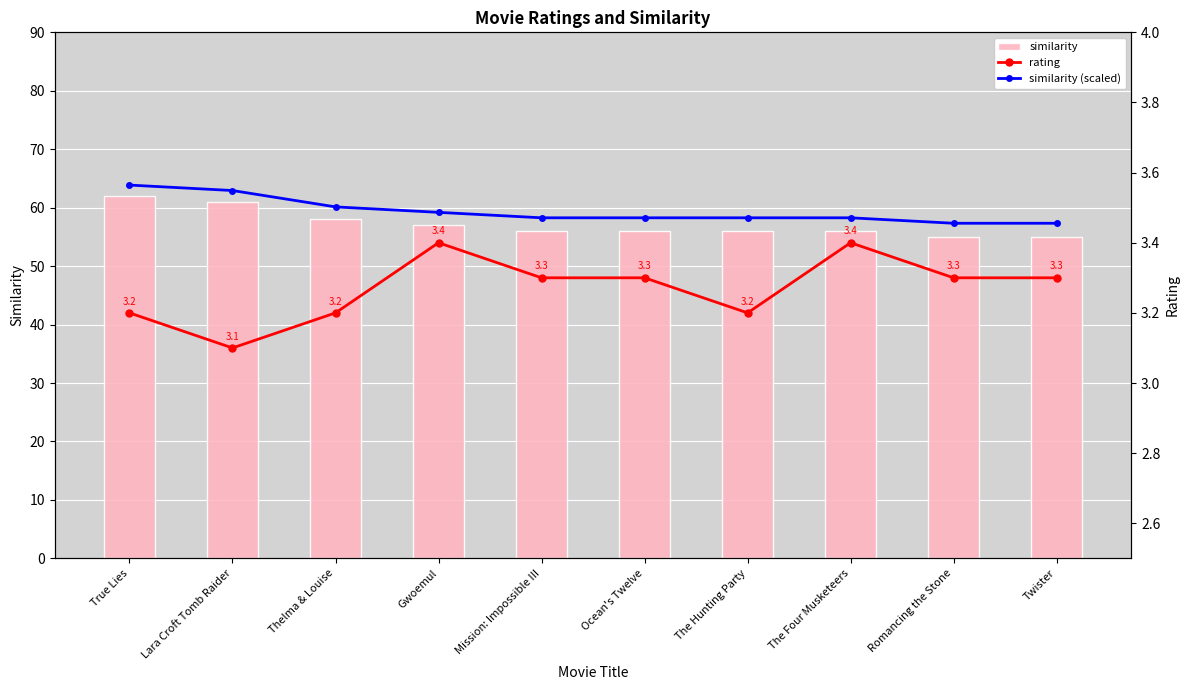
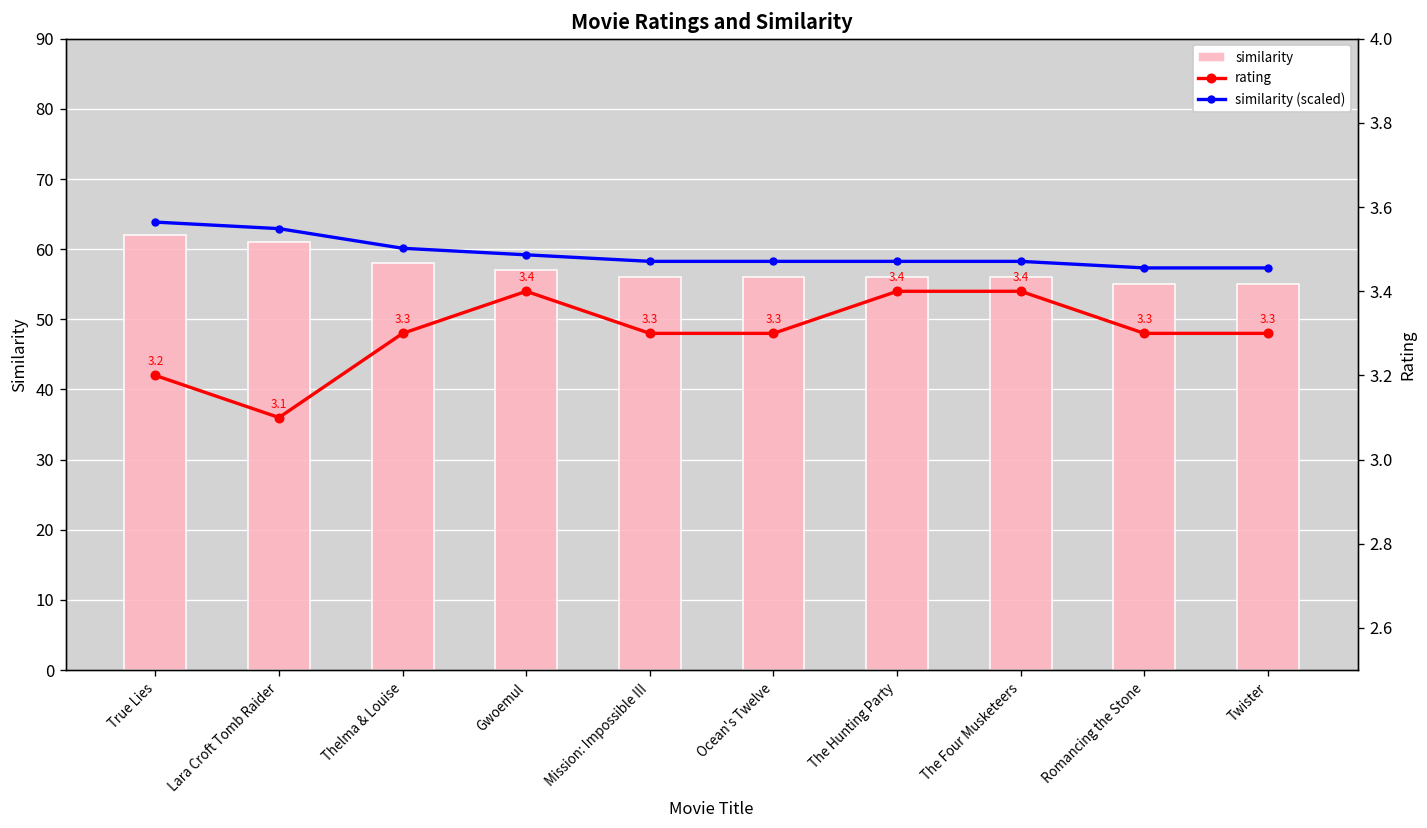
rating, Thelma & Louise: 3.2 -> 3.3
rating, The Hunting Party: 3.2 -> 3.4
